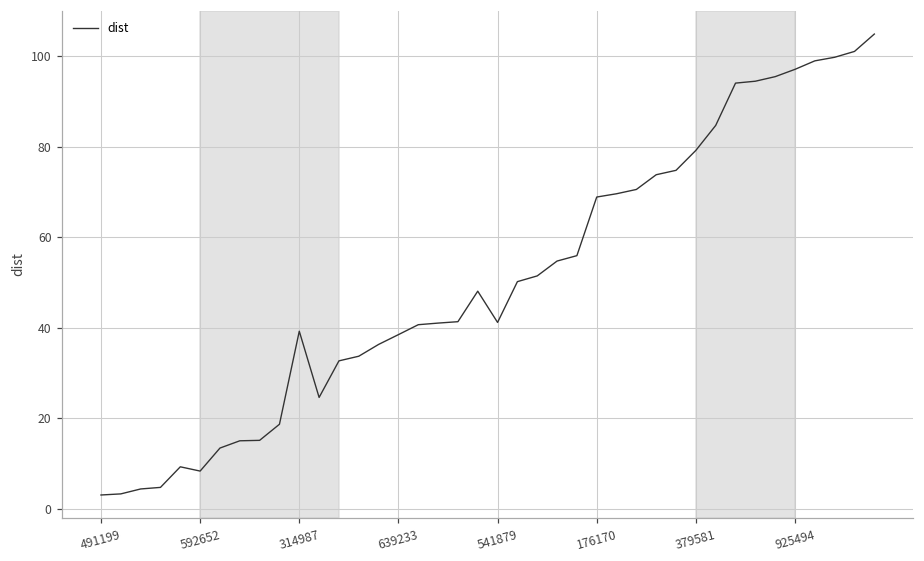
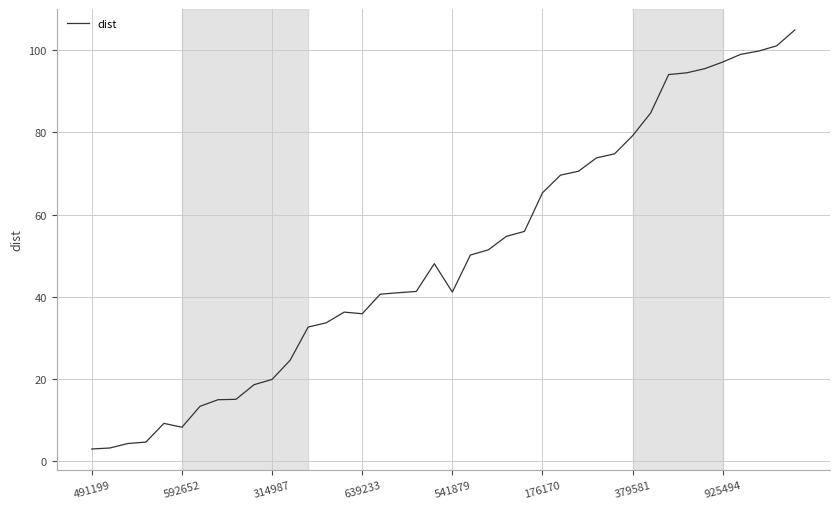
314987: 39 -> 20
639233: 38 -> 36
176170: 69 -> 65
